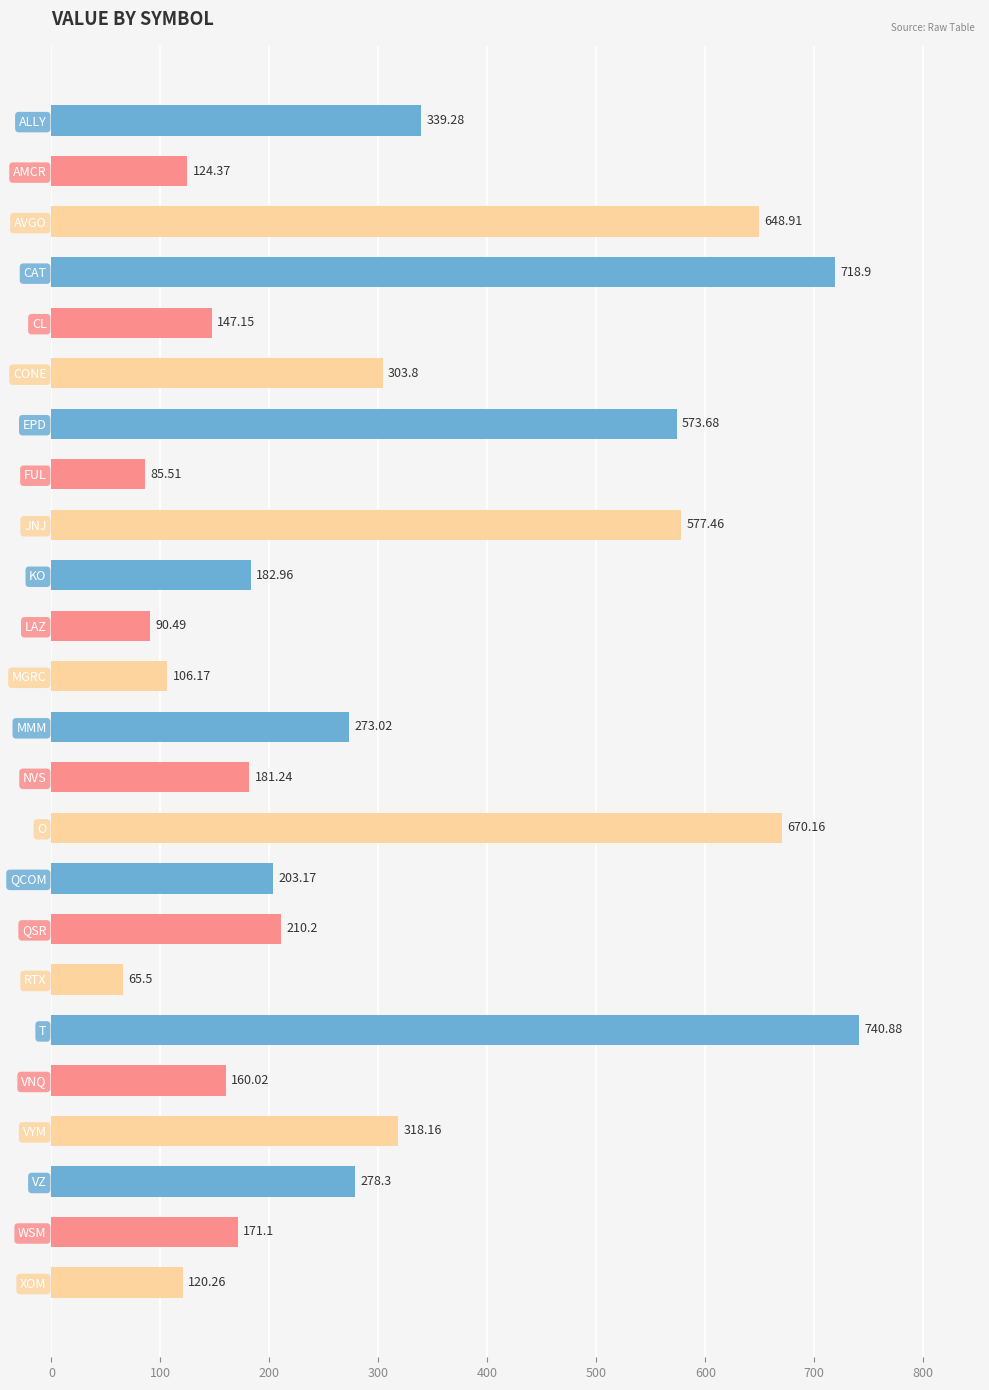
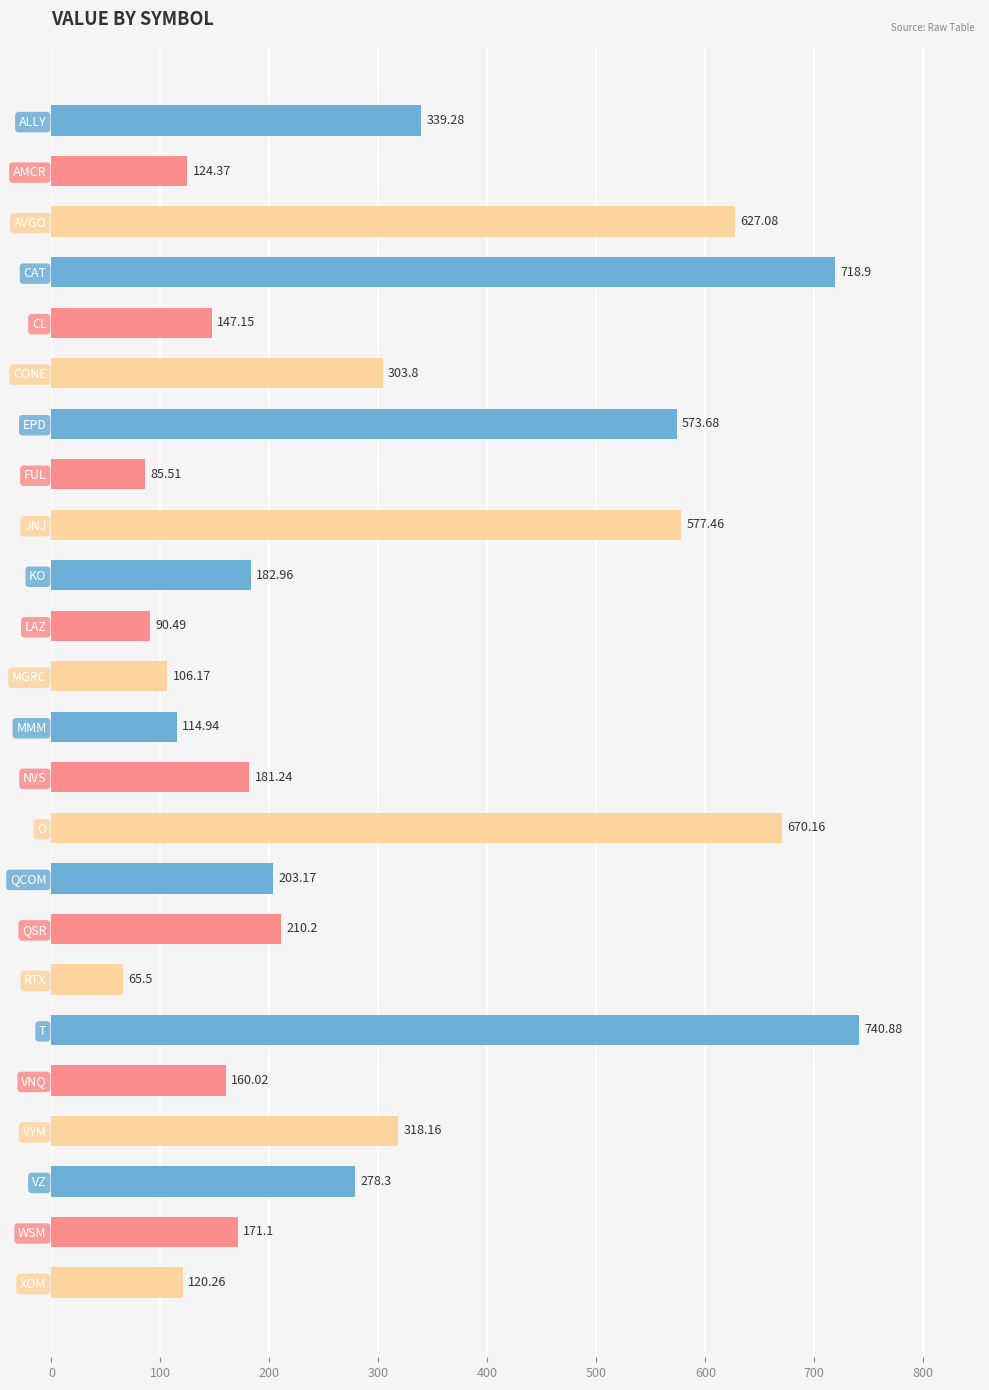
AVGO: 648.91 -> 627.08
MMM: 273.02 -> 114.94
